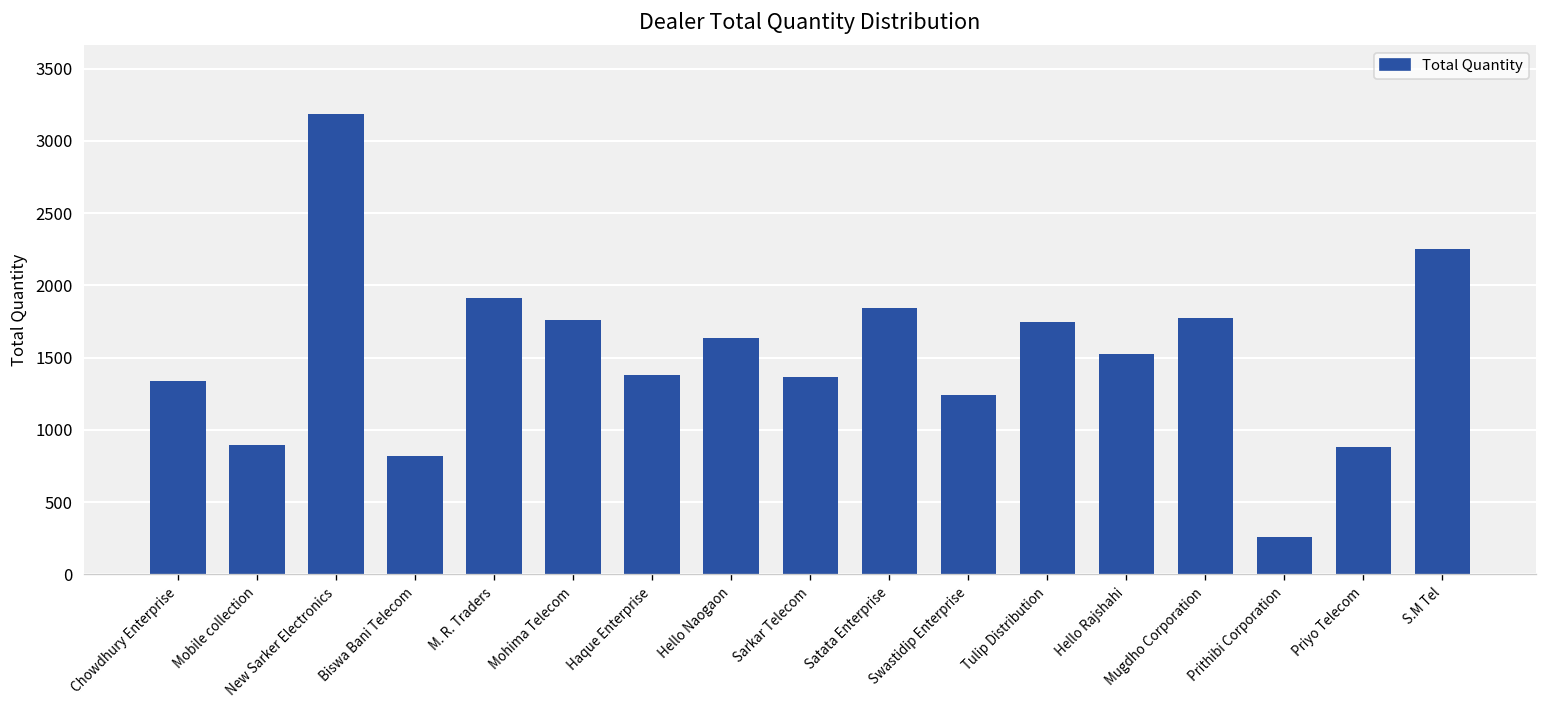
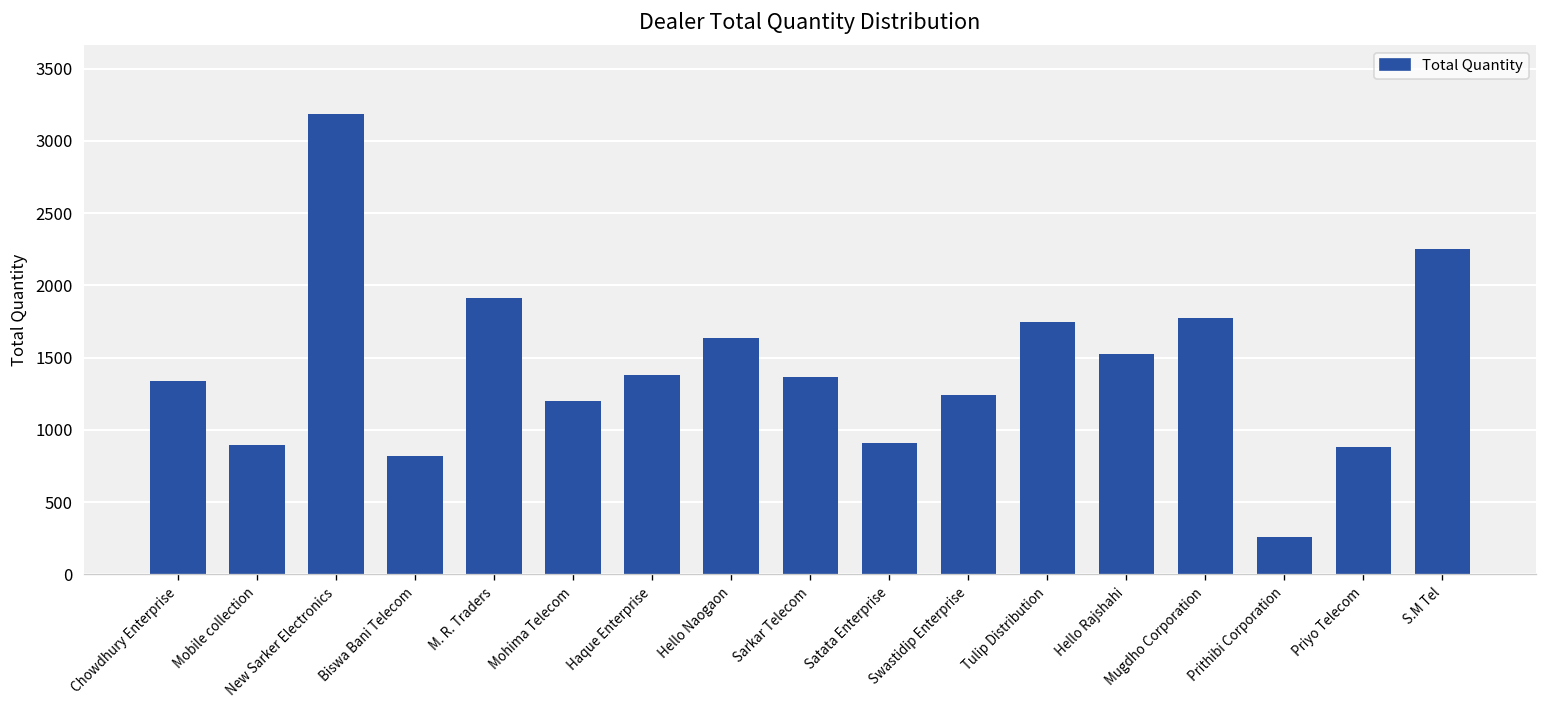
Mohima Telecom: 1760 -> 1200
Satata Enterprise: 1840 -> 910
